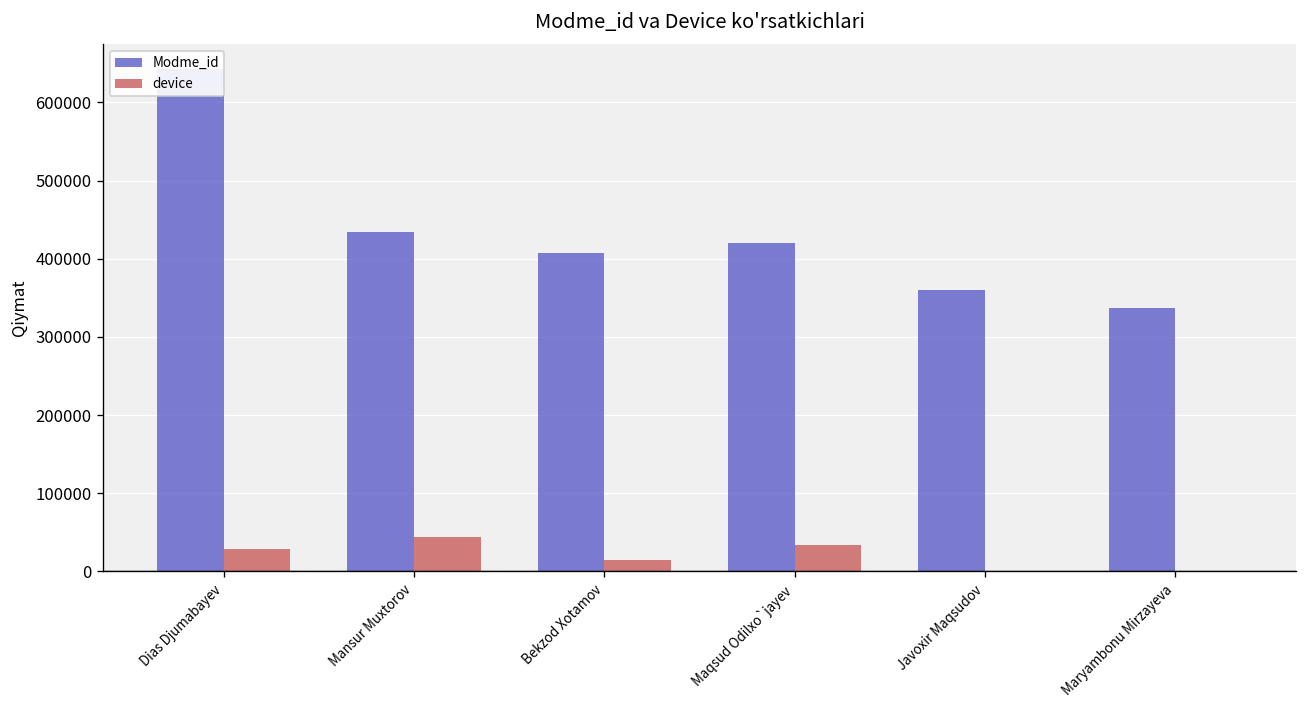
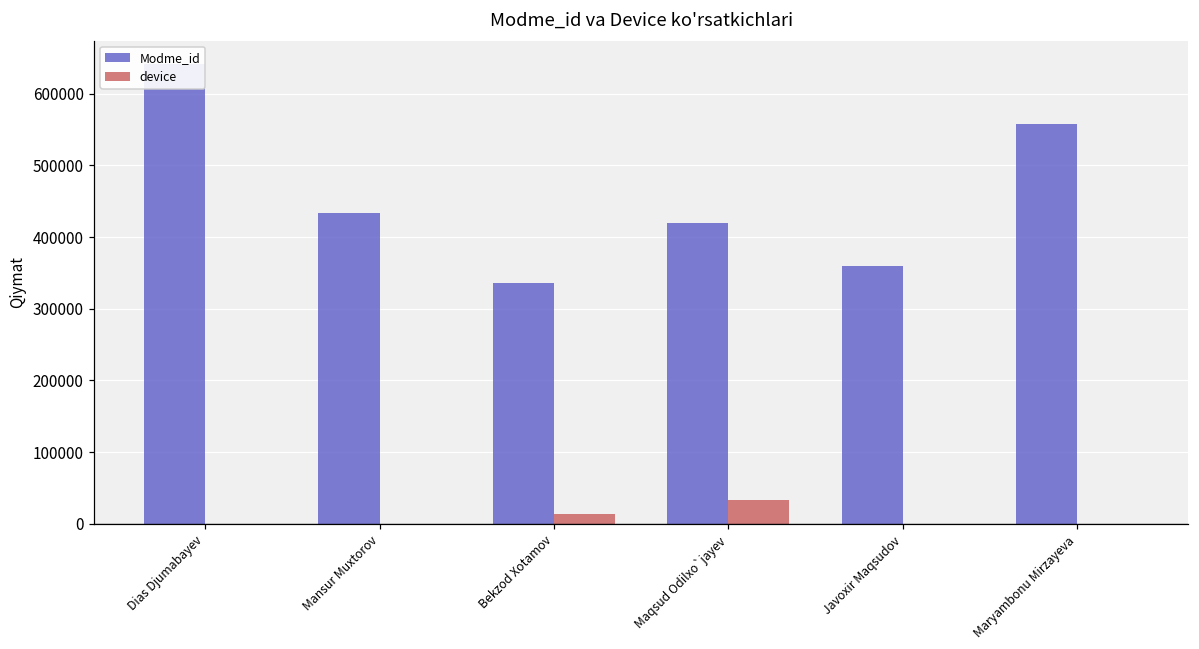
device, Dias Djumabayev: 30000 -> 0
device, Mansur Muxtorov: 40000 -> 0
Modme_id, Bekzod Xotamov: 410000 -> 340000
Modme_id, Maryambonu Mirzayeva: 340000 -> 560000
